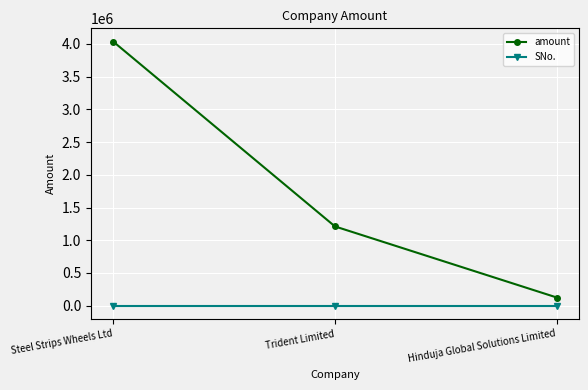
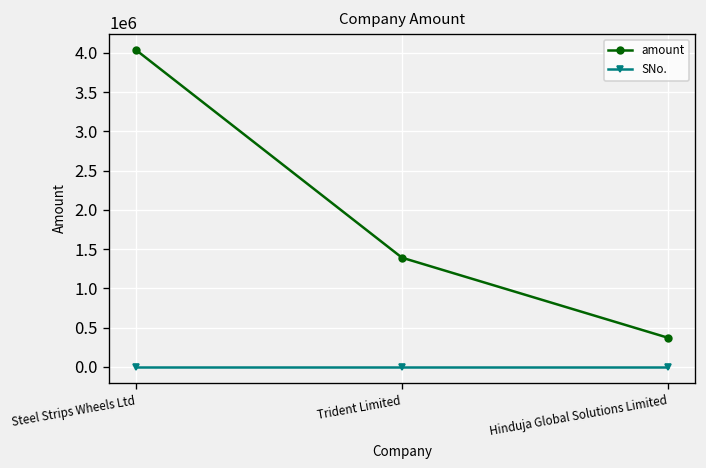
amount, Trident Limited: 1200000 -> 1400000
amount, Hinduja Global Solutions Limited: 100000 -> 400000
